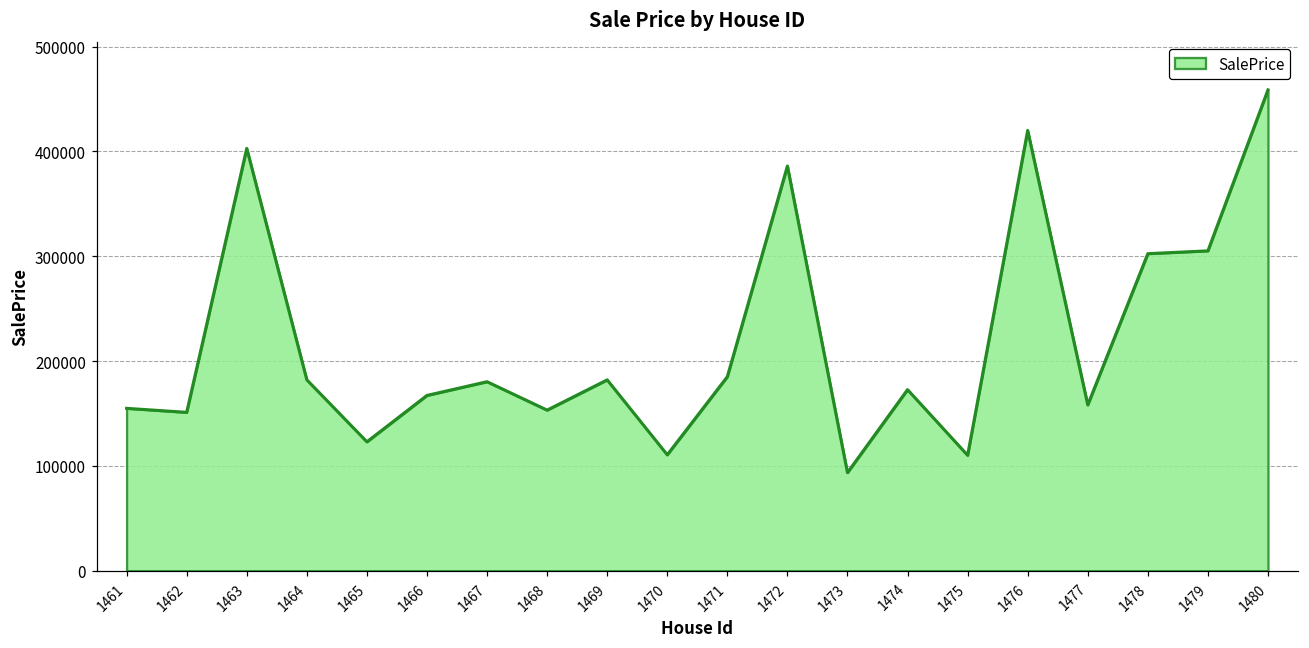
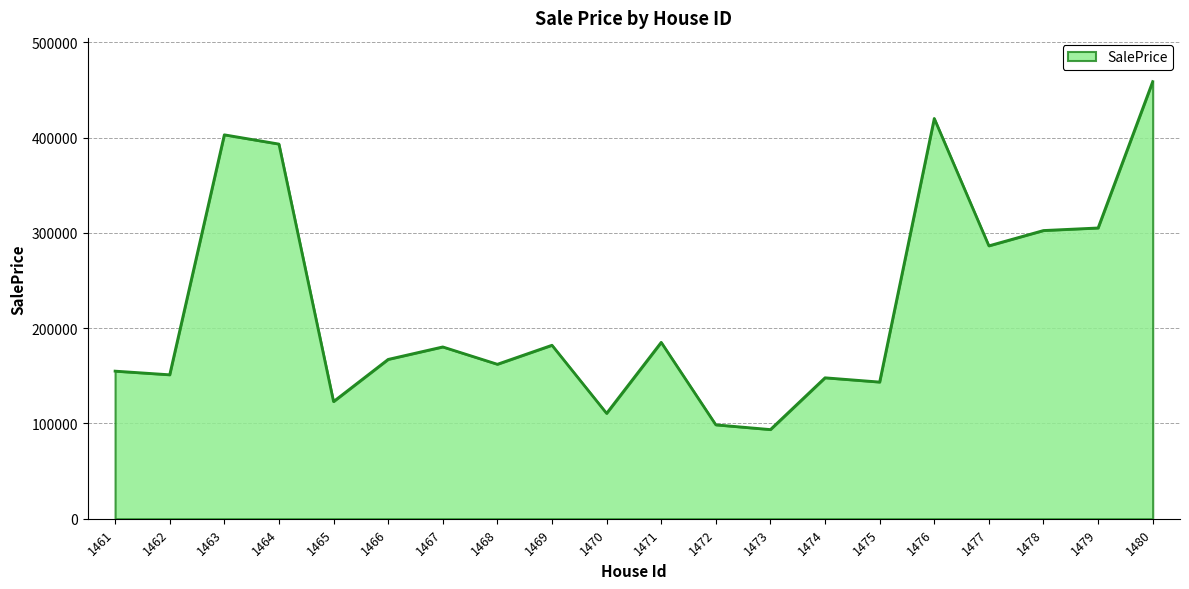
1464: 180000 -> 390000
1468: 150000 -> 160000
1472: 390000 -> 100000
1474: 170000 -> 150000
1475: 110000 -> 140000
1477: 160000 -> 290000
